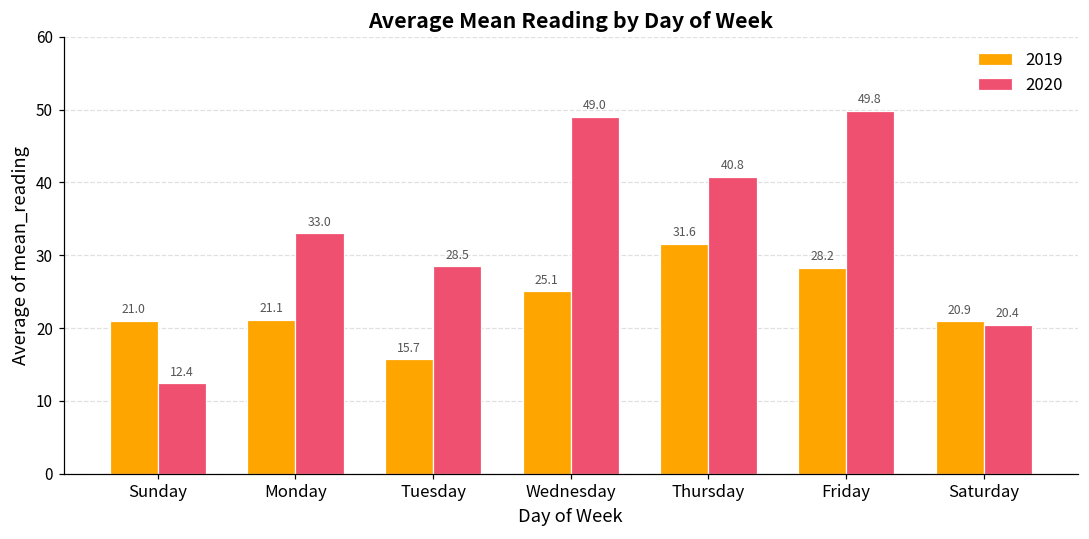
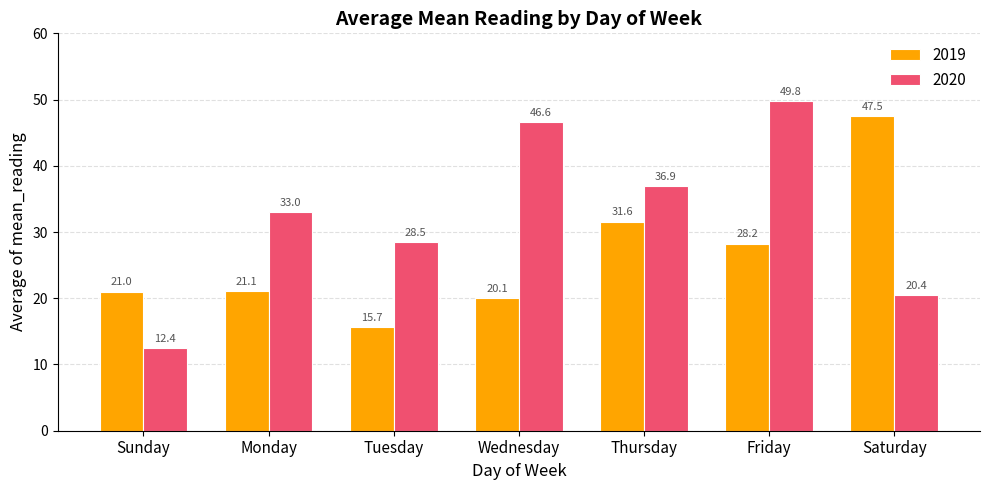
2019, Wednesday: 25.1 -> 20.1
2020, Wednesday: 49.0 -> 46.6
2020, Thursday: 40.8 -> 36.9
2019, Saturday: 20.9 -> 47.5
